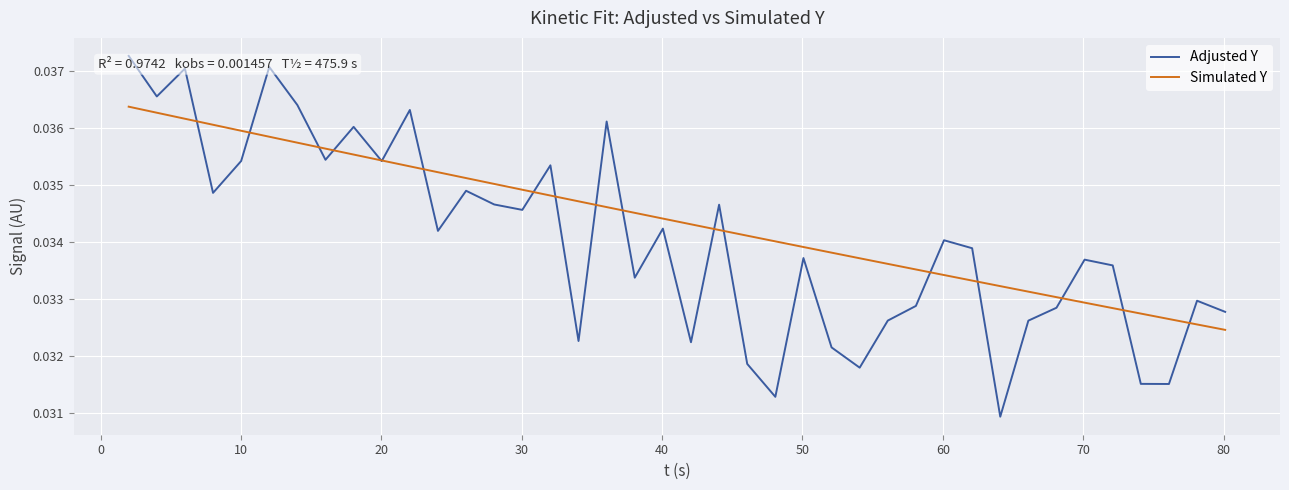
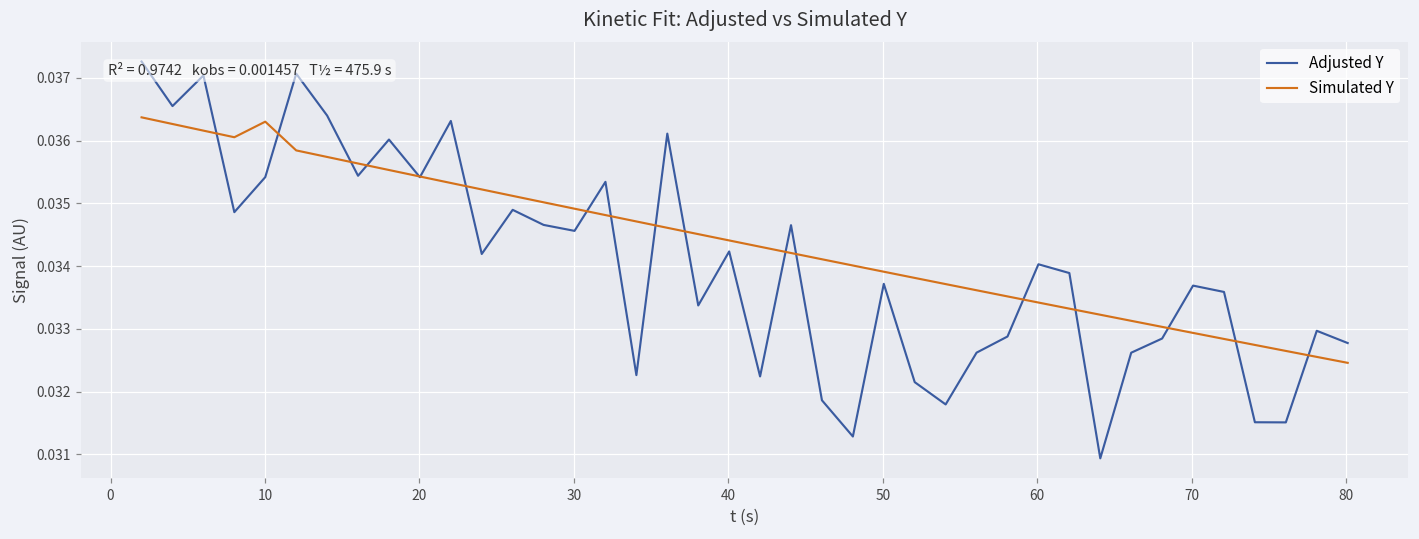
Simulated Y, 10: 0.0359 -> 0.0363
